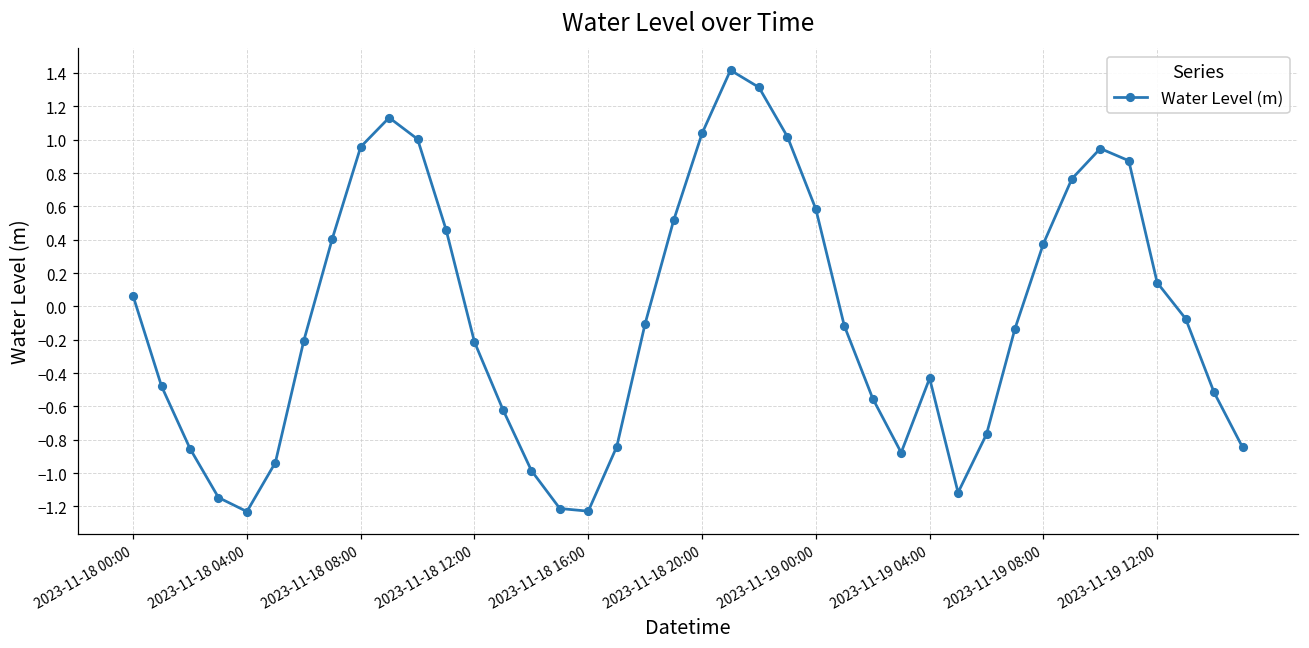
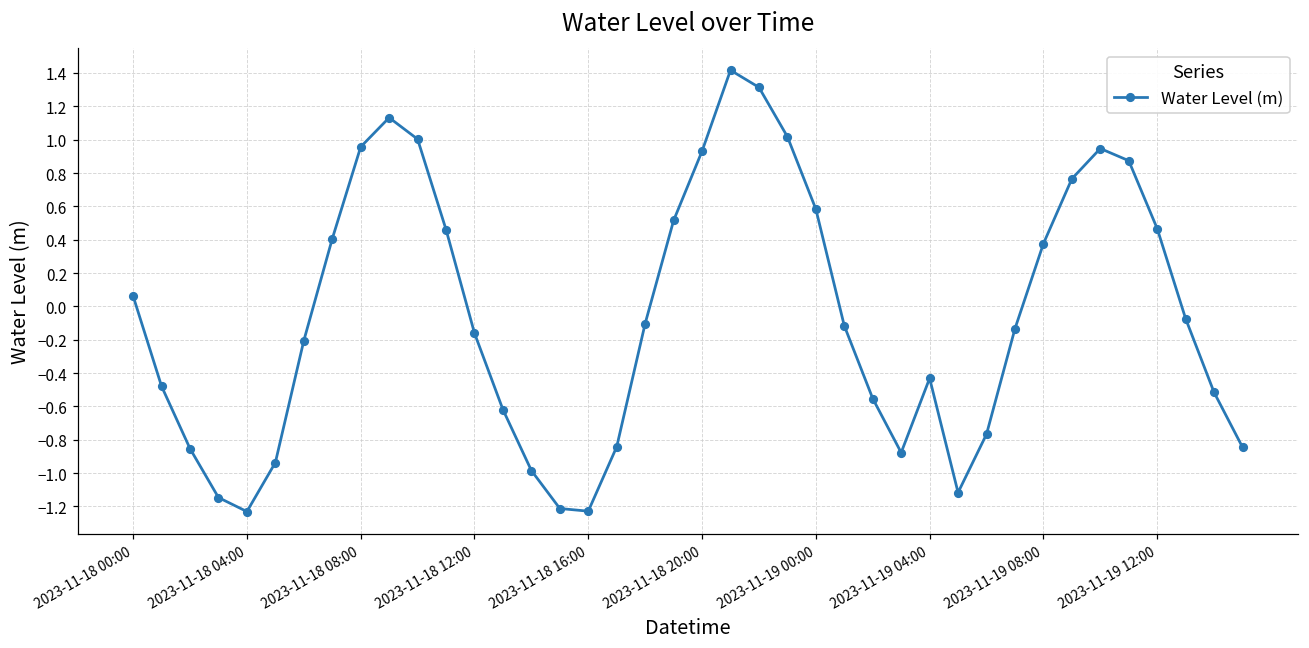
2023-11-18 12:00: -0.21 -> -0.16
2023-11-18 20:00: 1.04 -> 0.93
2023-11-19 12:00: 0.14 -> 0.47
